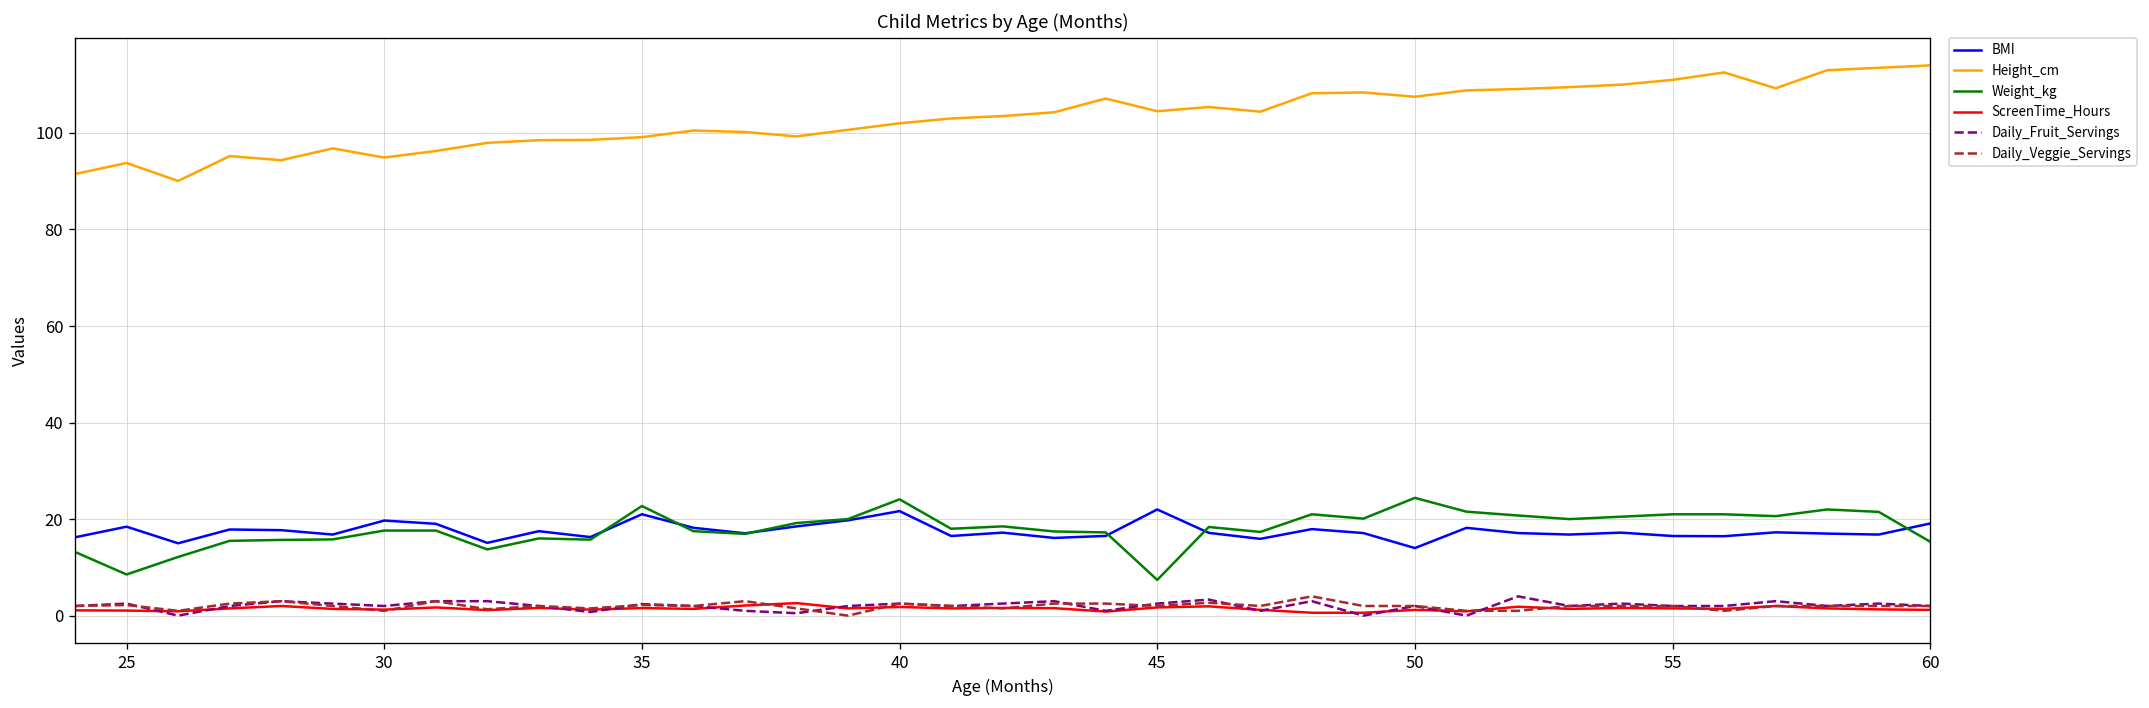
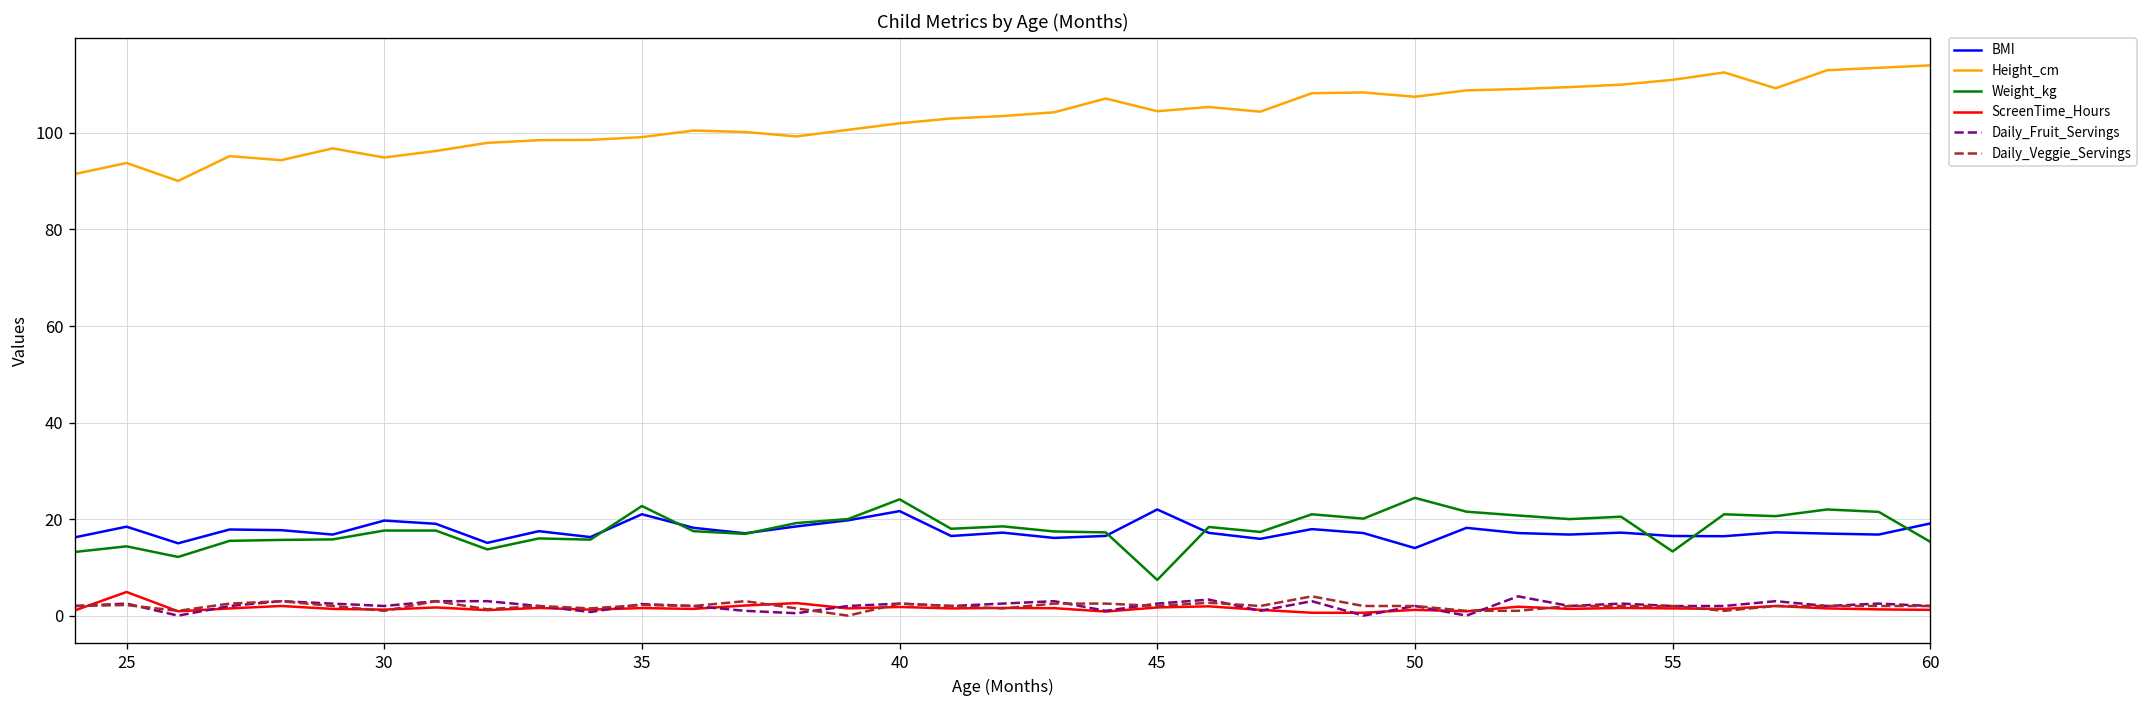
Weight_kg, 25: 9 -> 14
ScreenTime_Hours, 25: 1 -> 5
Weight_kg, 55: 21 -> 13
